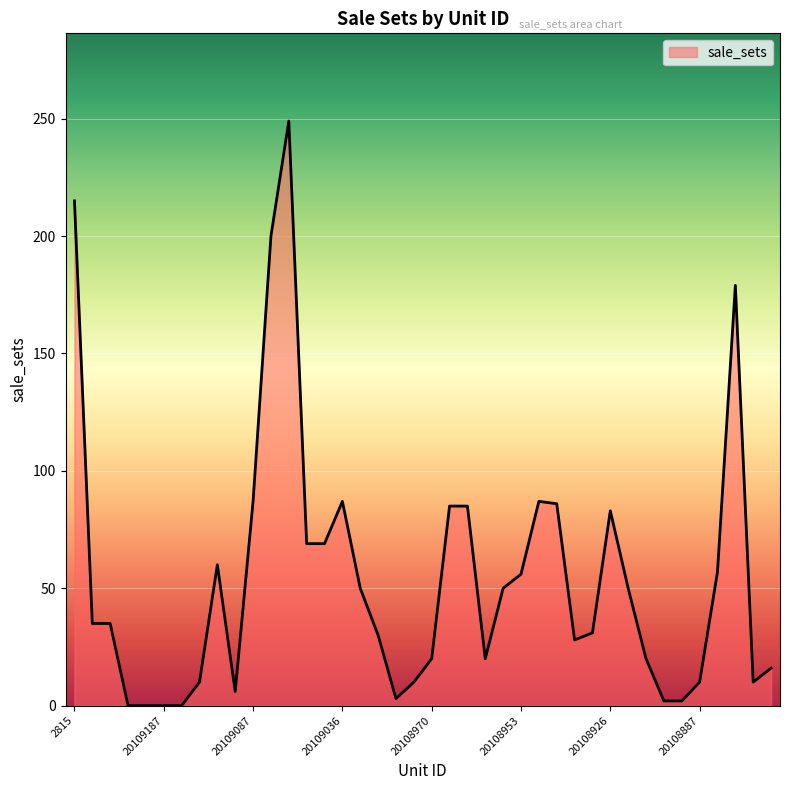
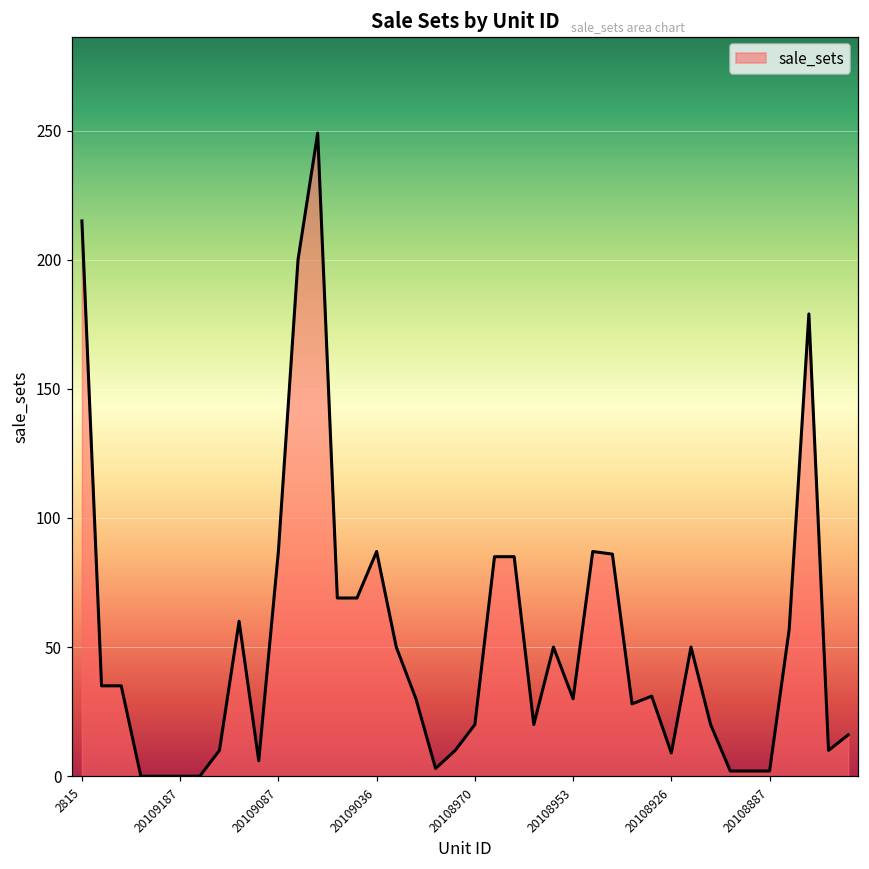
20108953: 56 -> 30
20108926: 83 -> 9
20108887: 10 -> 2
